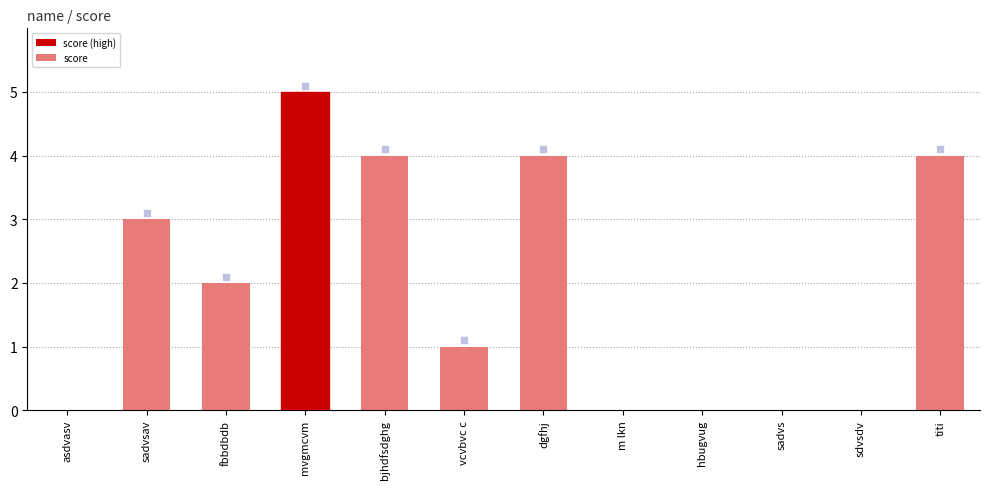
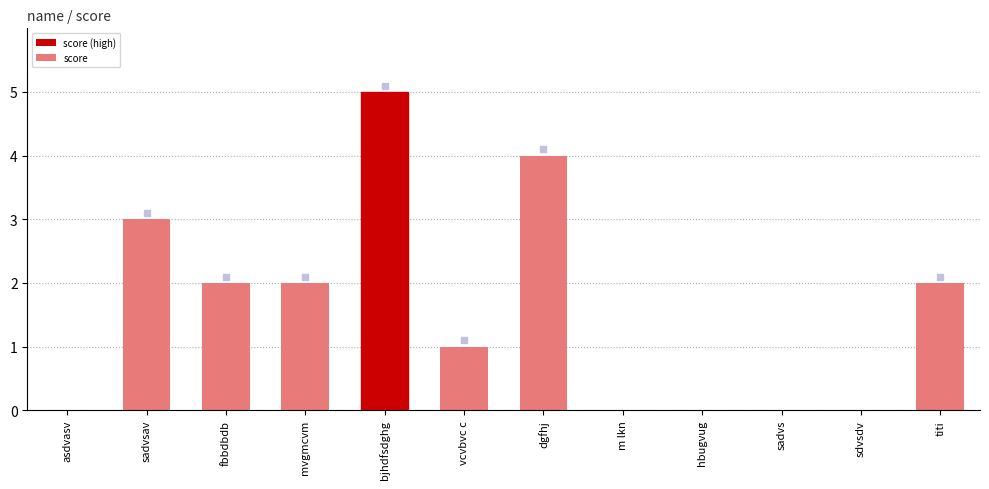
score, mvgmcvm: 5 -> 2
score, bjhdfsdghg: 4 -> 5
score, titi: 4 -> 2
